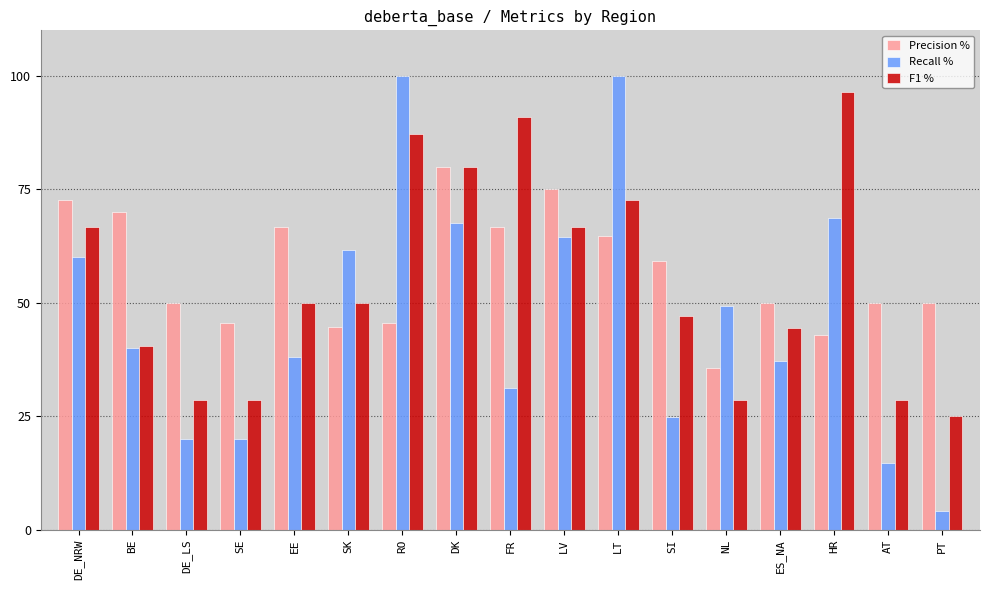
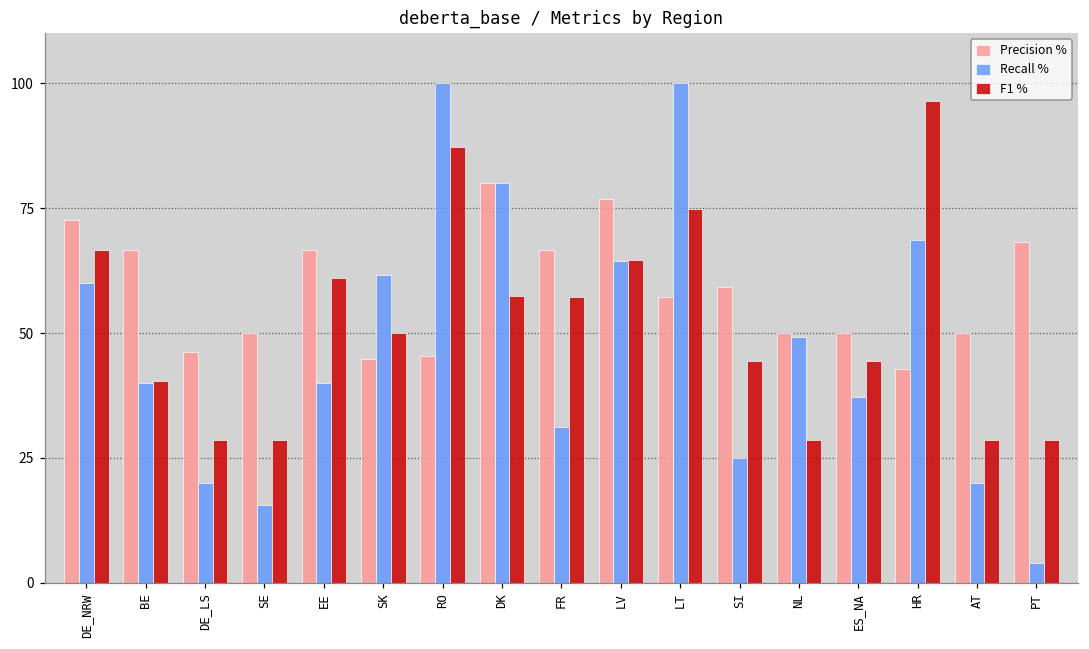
Precision %, BE: 70 -> 67
Precision %, DE_LS: 50 -> 46
Precision %, SE: 46 -> 50
Recall %, SE: 20 -> 16
Recall %, EE: 38 -> 40
F1 %, EE: 50 -> 61
Recall %, DK: 68 -> 80
F1 %, DK: 80 -> 57
F1 %, FR: 91 -> 57
Precision %, LV: 75 -> 77
F1 %, LV: 67 -> 65
Precision %, LT: 65 -> 57
F1 %, LT: 73 -> 75
F1 %, SI: 47 -> 44
Precision %, NL: 36 -> 50
Recall %, AT: 15 -> 20
Precision %, PT: 50 -> 68
F1 %, PT: 25 -> 29
